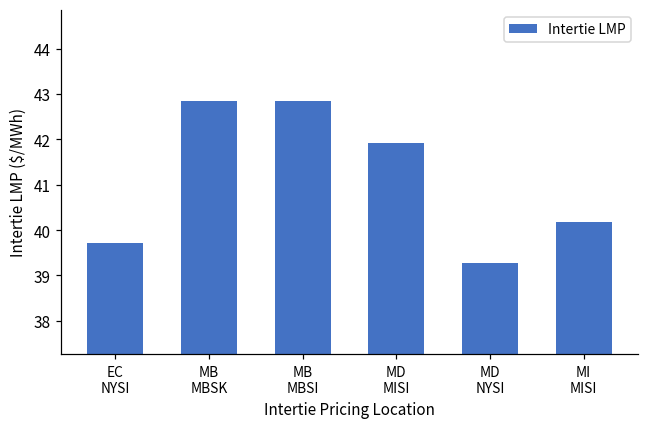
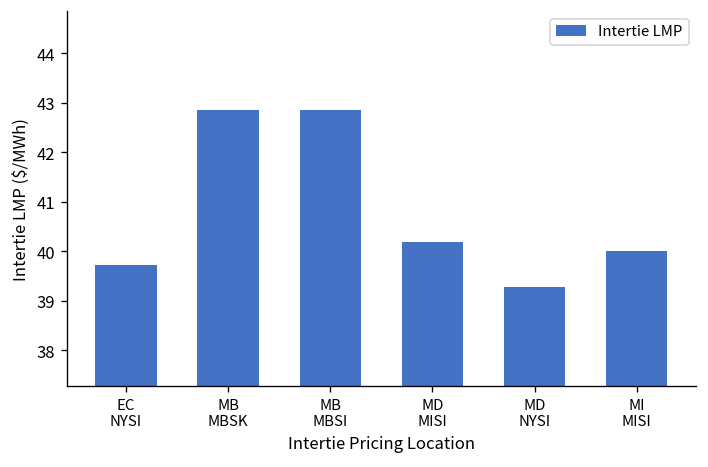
MD MISI: 41.9 -> 40.2
MI MISI: 40.2 -> 40.0
